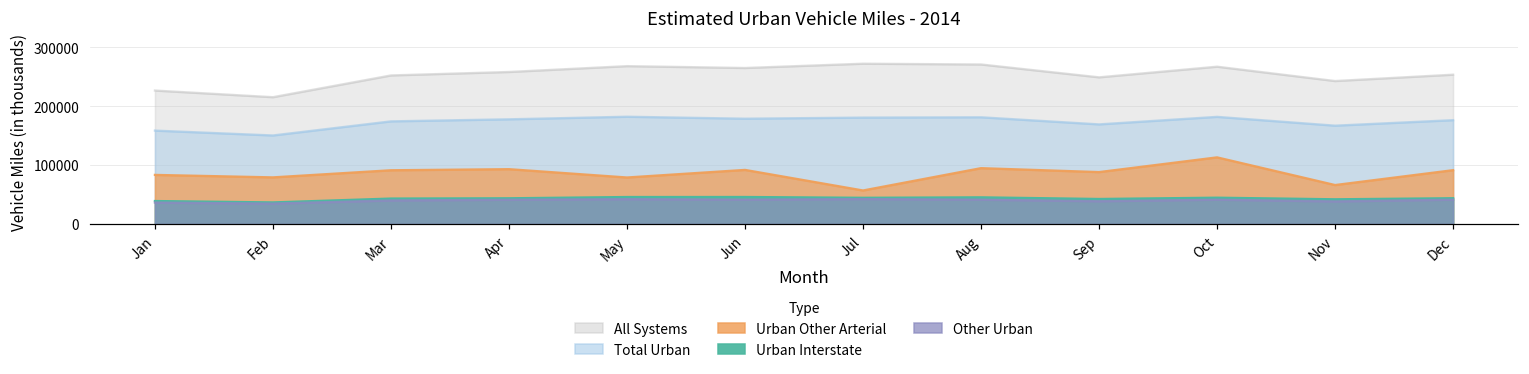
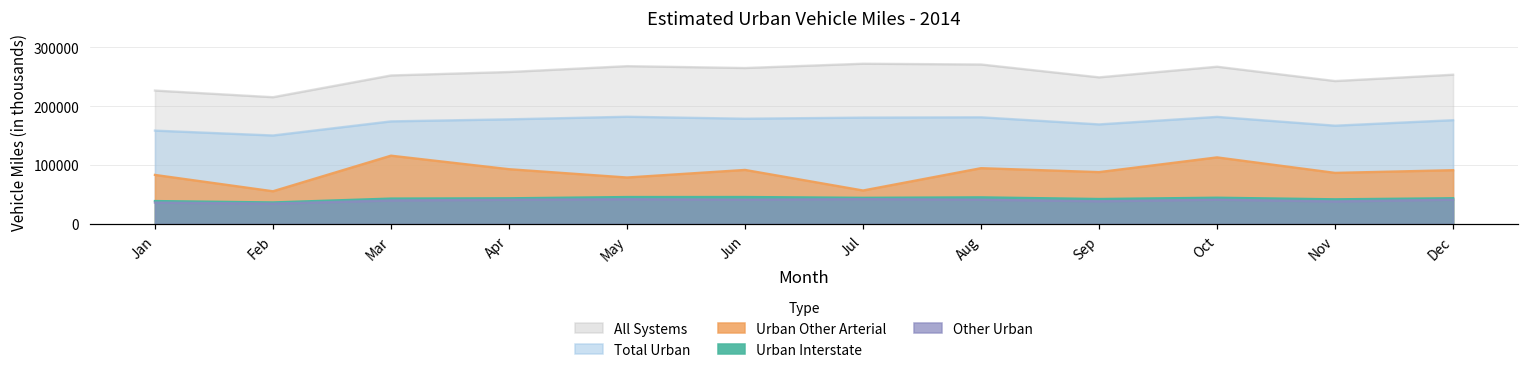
Urban Other Arterial, Feb: 80000 -> 60000
Urban Other Arterial, Mar: 90000 -> 120000
Urban Other Arterial, Nov: 70000 -> 90000
